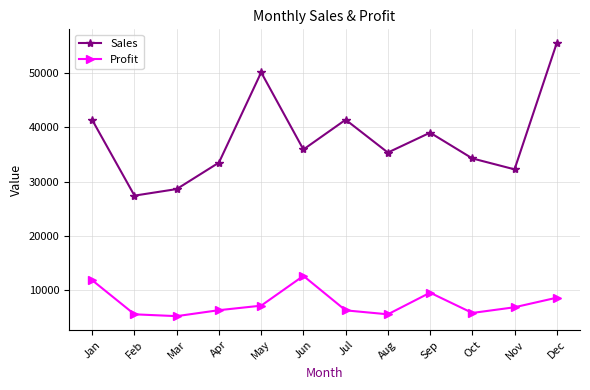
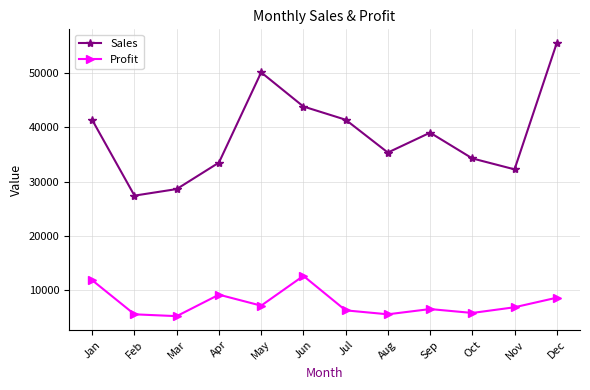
Profit, Apr: 6000 -> 9000
Sales, Jun: 36000 -> 44000
Profit, Sep: 10000 -> 6000
